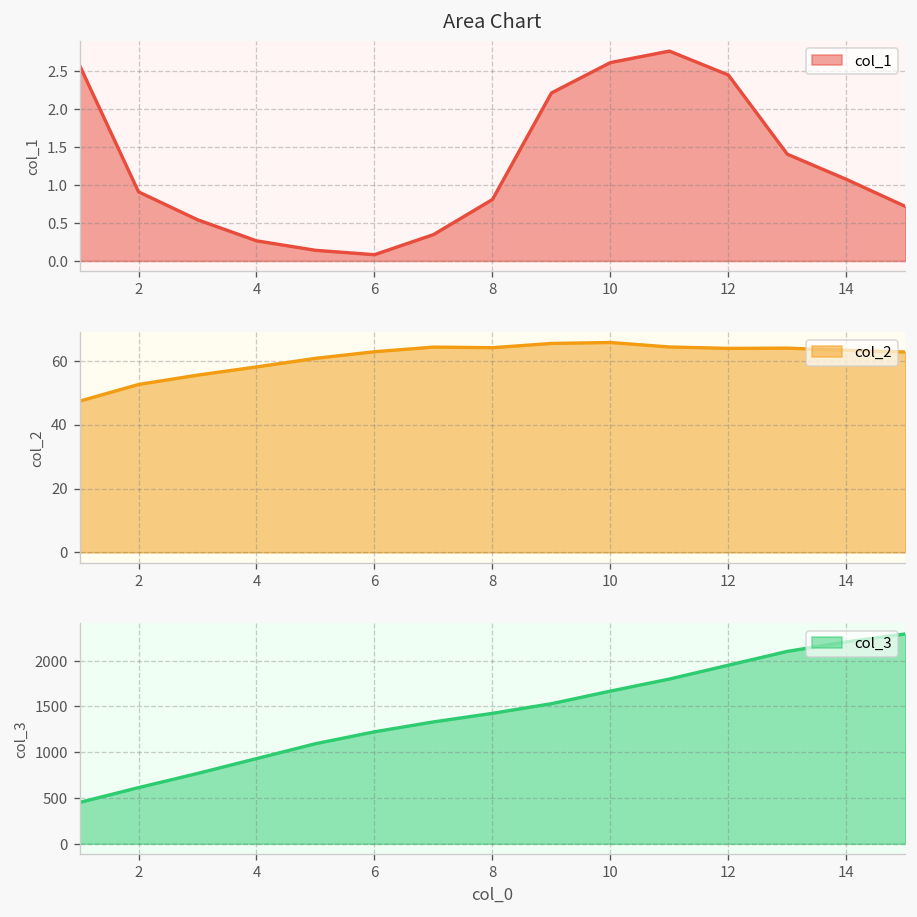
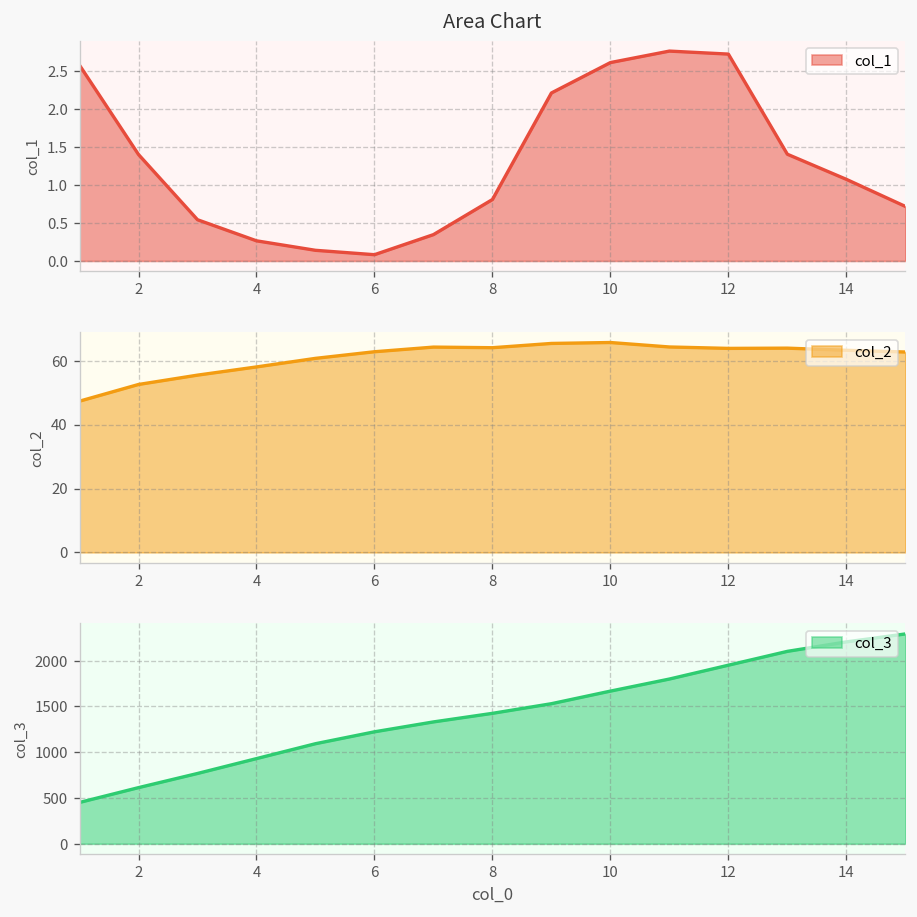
Area Chart, 2: 0.9 -> 1.4
Area Chart, 12: 2.4 -> 2.7
